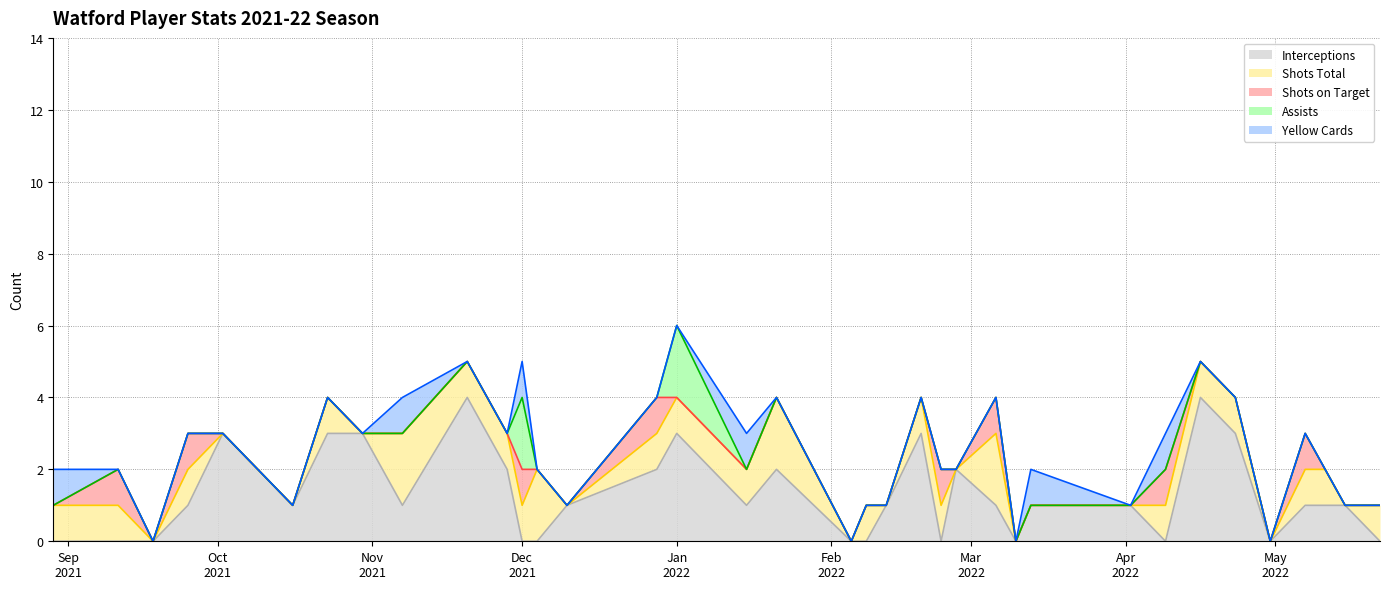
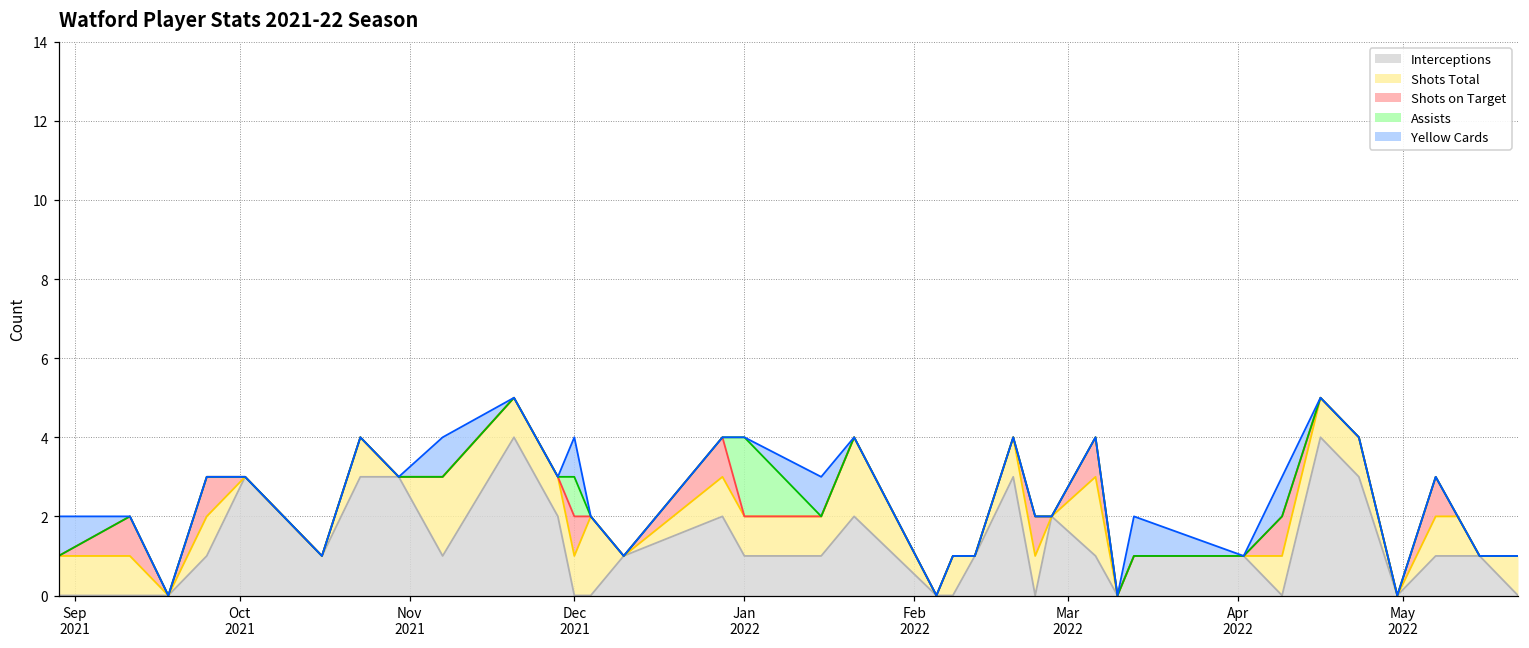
Assists, Dec 2021: 2 -> 1
Interceptions, Jan 2022: 3 -> 1
